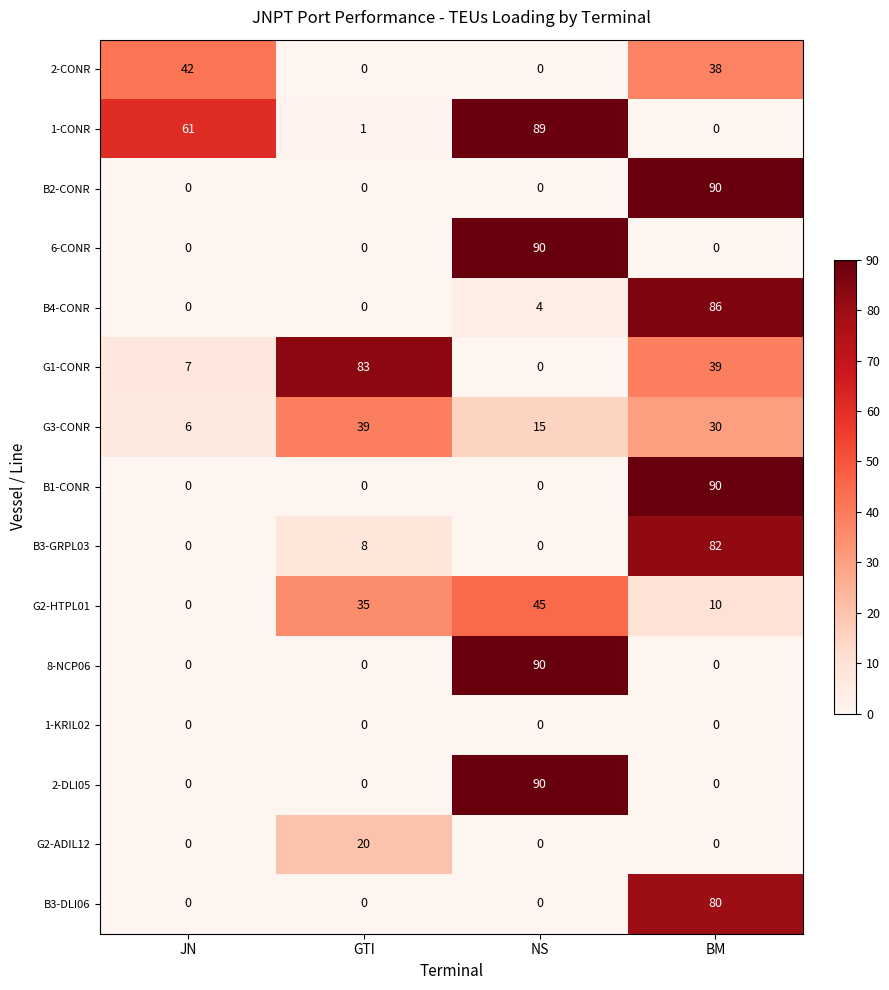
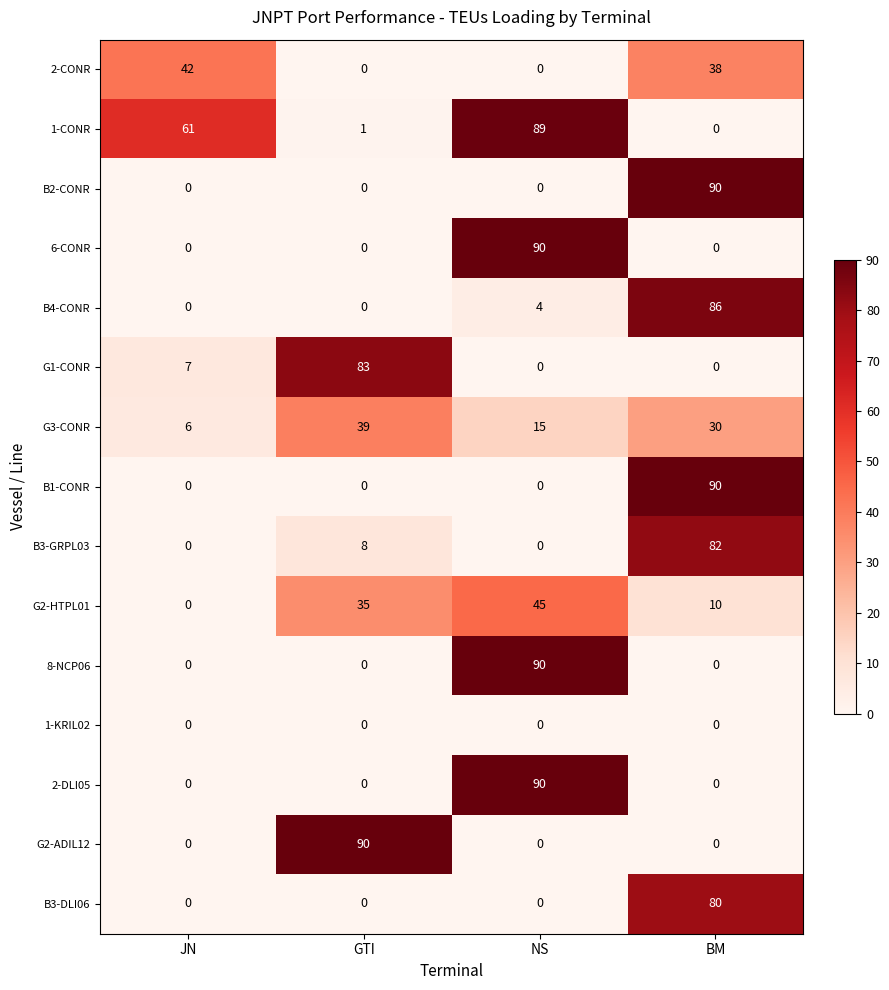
G1-CONR, BM: 39 -> 0
G2-ADIL12, GTI: 20 -> 90
